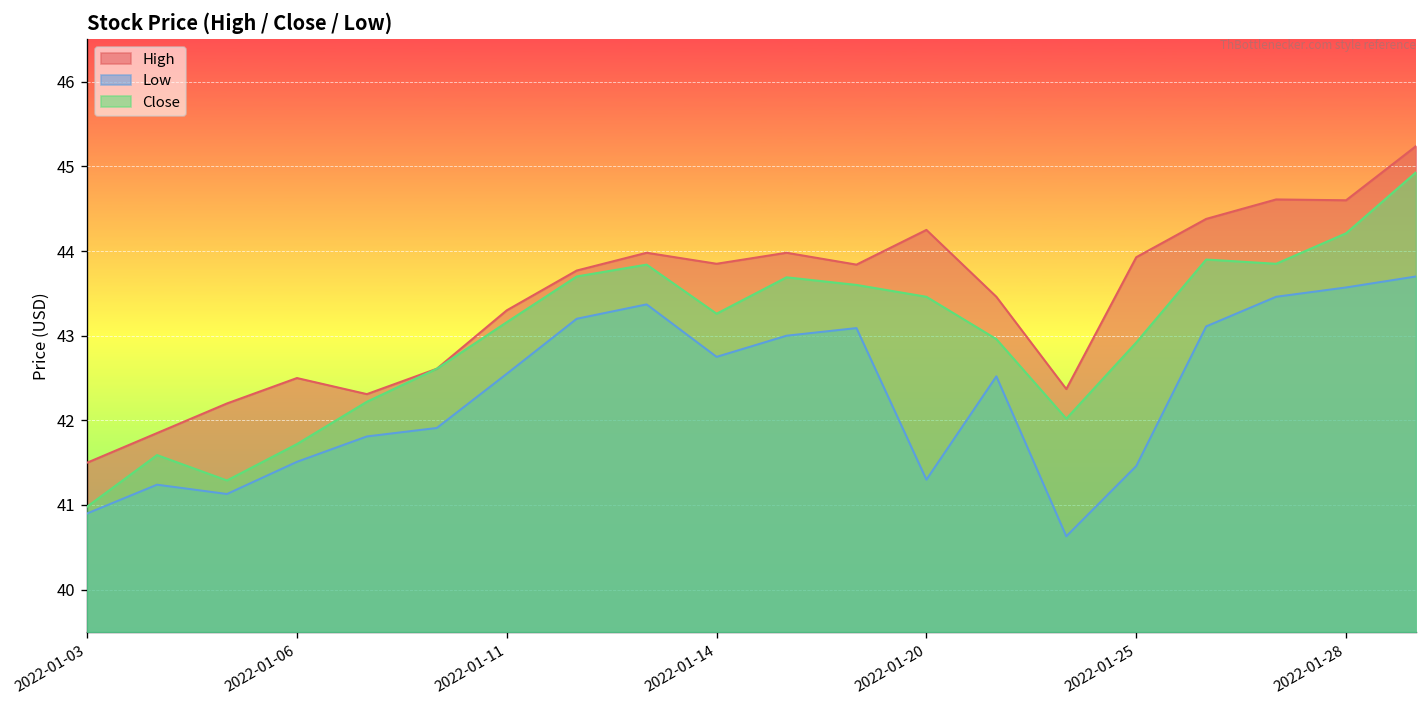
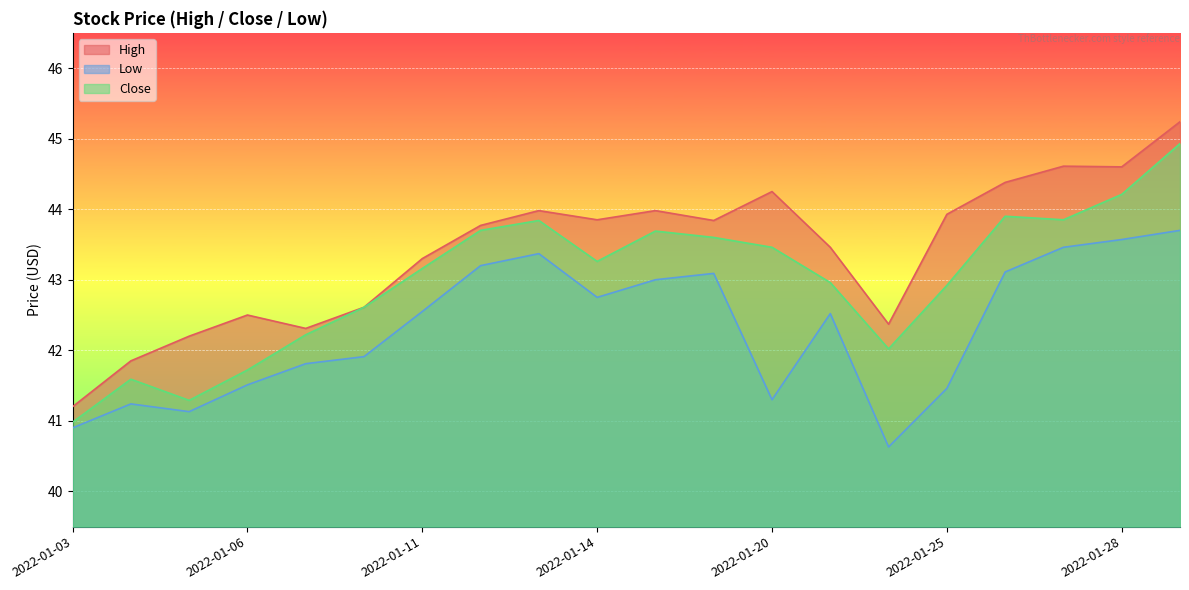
High, 2022-01-03: 41.5 -> 41.2
